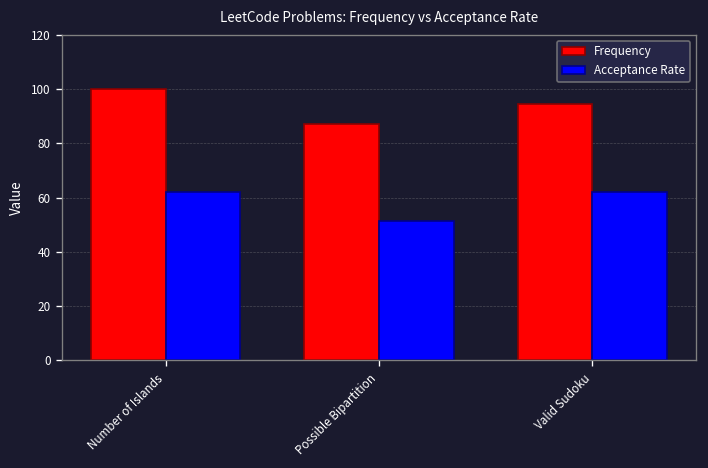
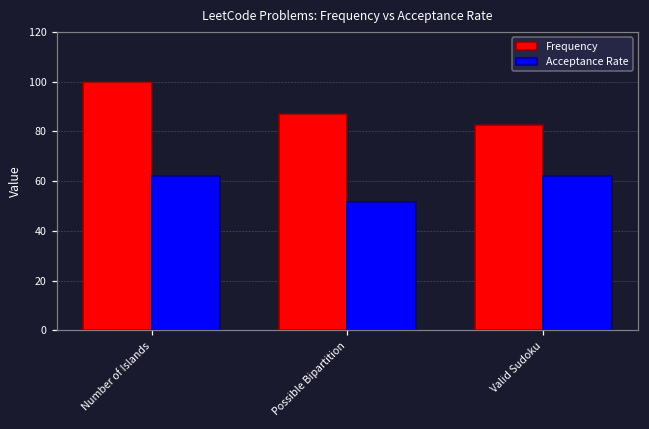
Frequency, Valid Sudoku: 95 -> 83
